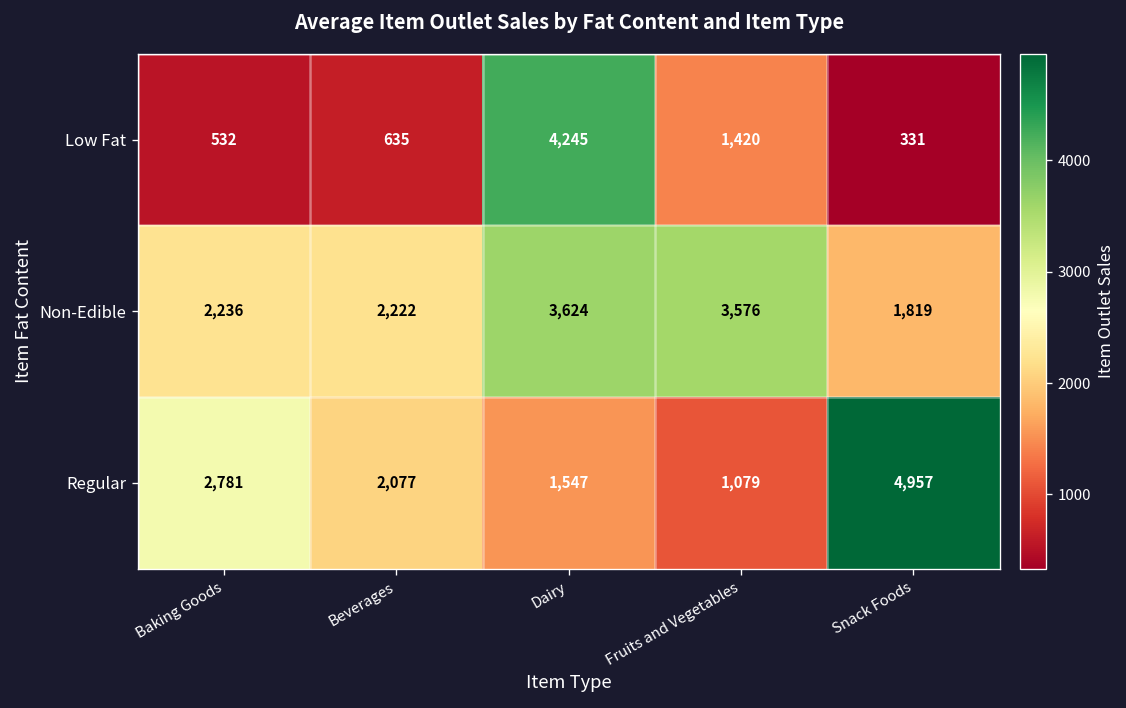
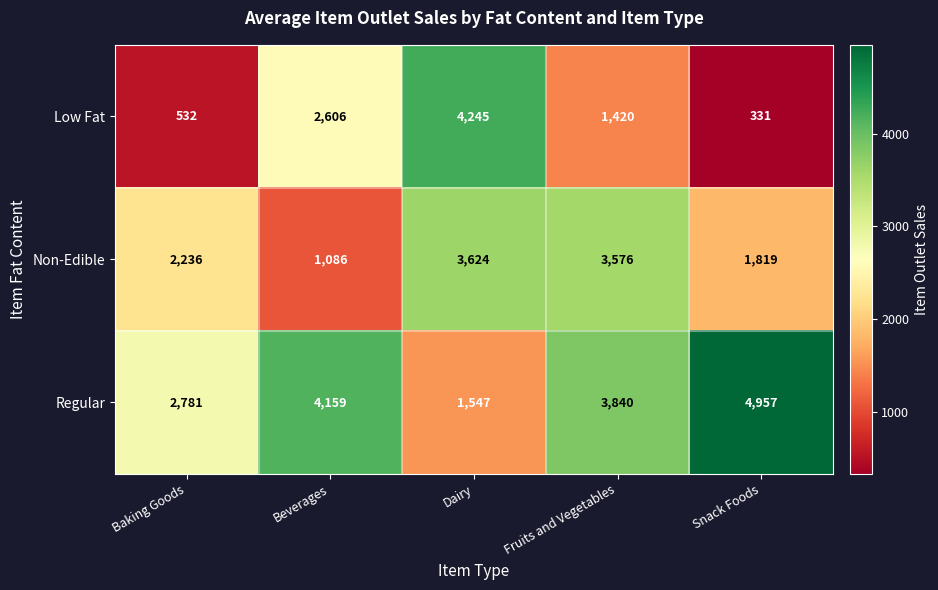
Low Fat, Beverages: 635 -> 2,606
Non-Edible, Beverages: 2,222 -> 1,086
Regular, Beverages: 2,077 -> 4,159
Regular, Fruits and Vegetables: 1,079 -> 3,840
